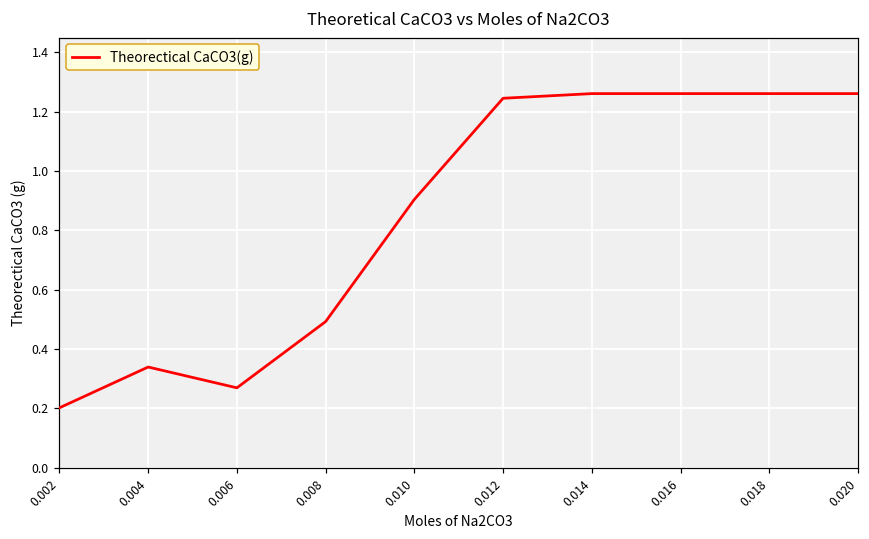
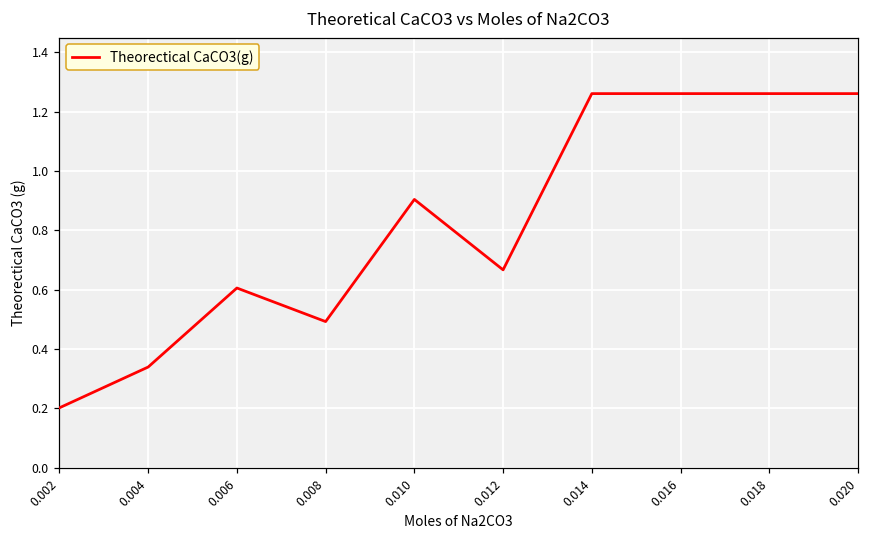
0.006: 0.27 -> 0.61
0.012: 1.25 -> 0.67
